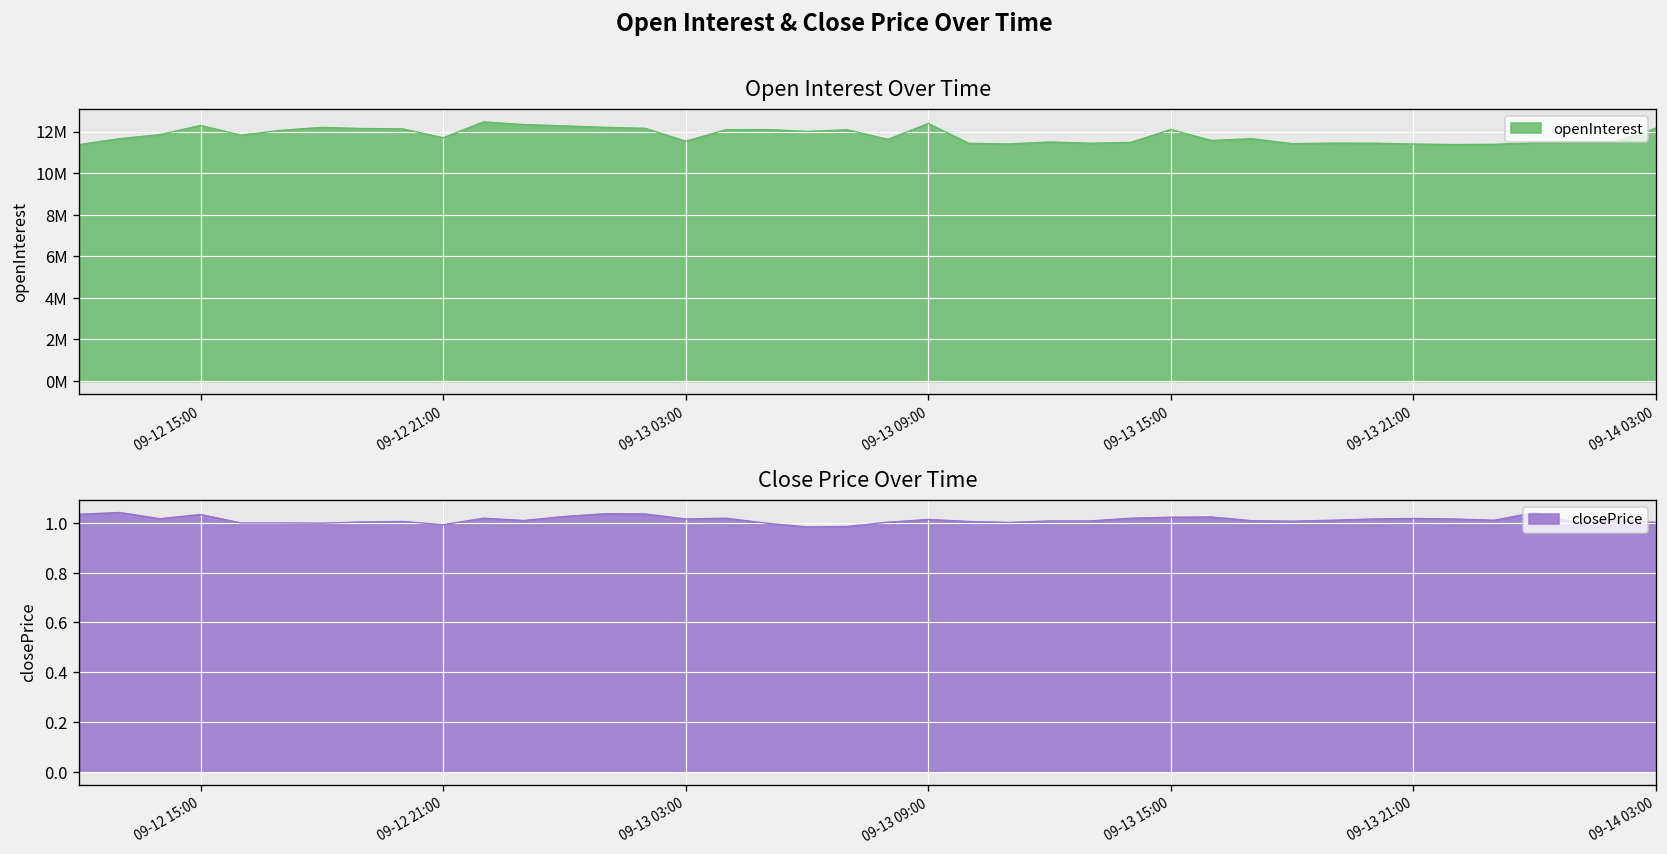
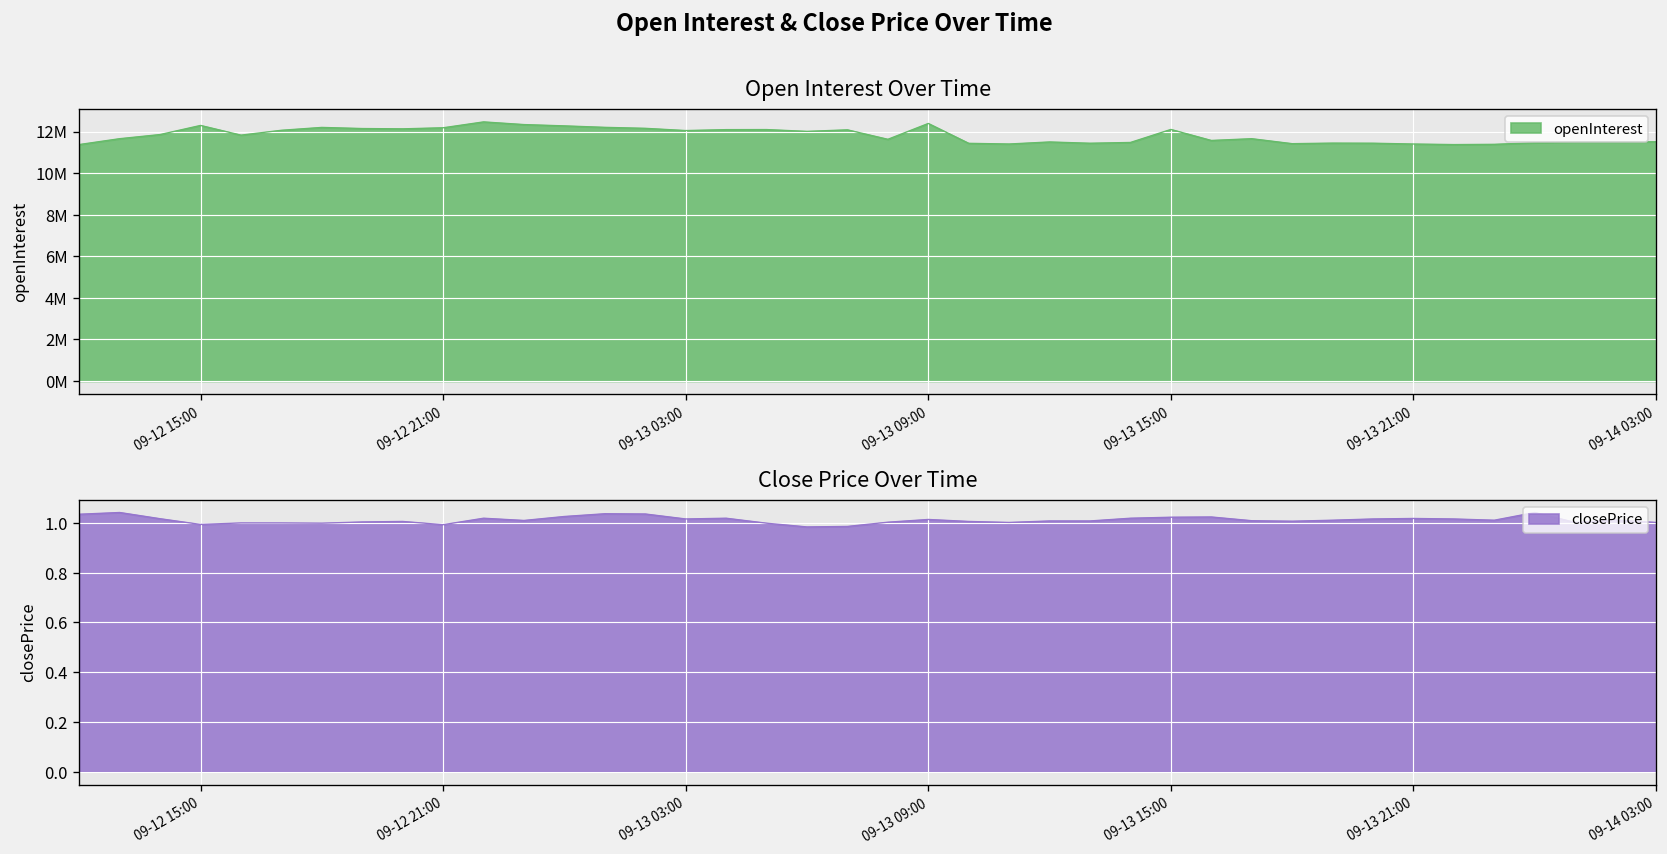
Open Interest Over Time, 09-12 21:00: 11700000 -> 12200000
Open Interest Over Time, 09-13 03:00: 11500000 -> 12100000
Open Interest Over Time, 09-14 03:00: 12200000 -> 11500000
Close Price Over Time, 09-12 15:00: 1.03 -> 0.99
